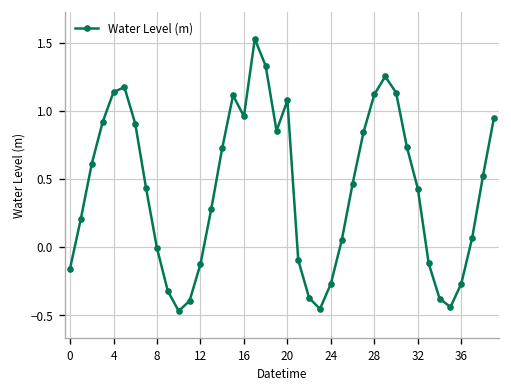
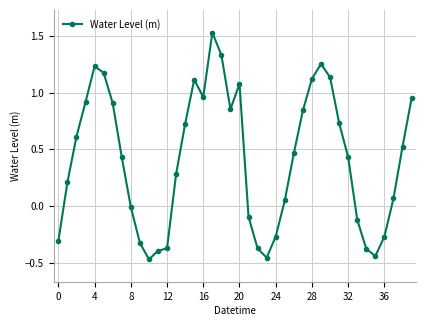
0: -0.16 -> -0.31
4: 1.14 -> 1.23
12: -0.12 -> -0.37
